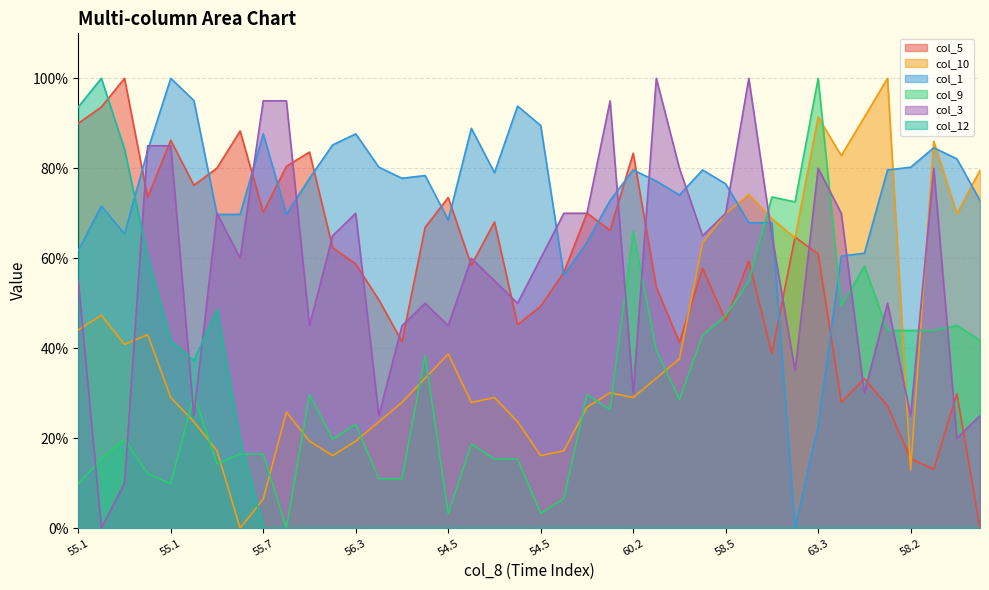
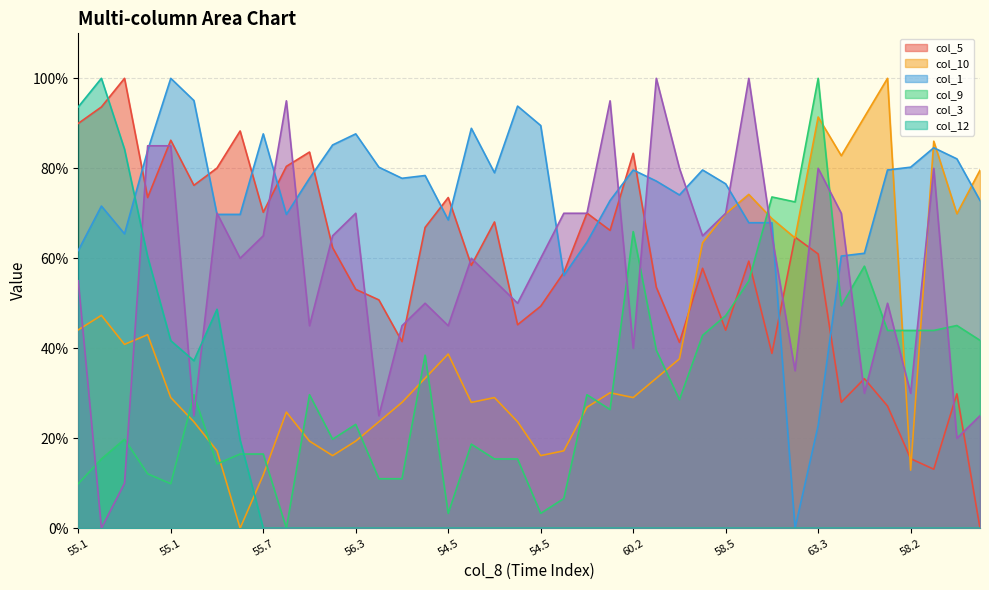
col_10, 55.7: 6% -> 12%
col_3, 55.7: 95% -> 65%
col_5, 56.3: 59% -> 53%
col_3, 60.2: 30% -> 40%
col_5, 58.5: 46% -> 44%
col_3, 58.2: 25% -> 30%
